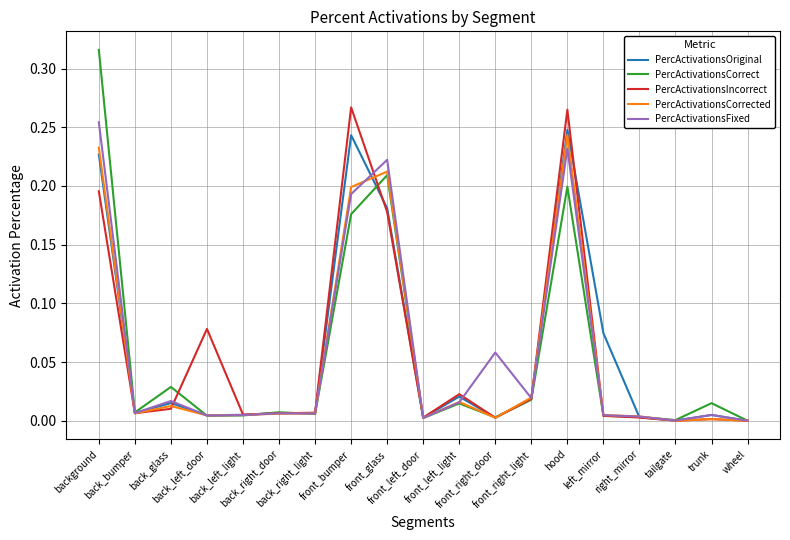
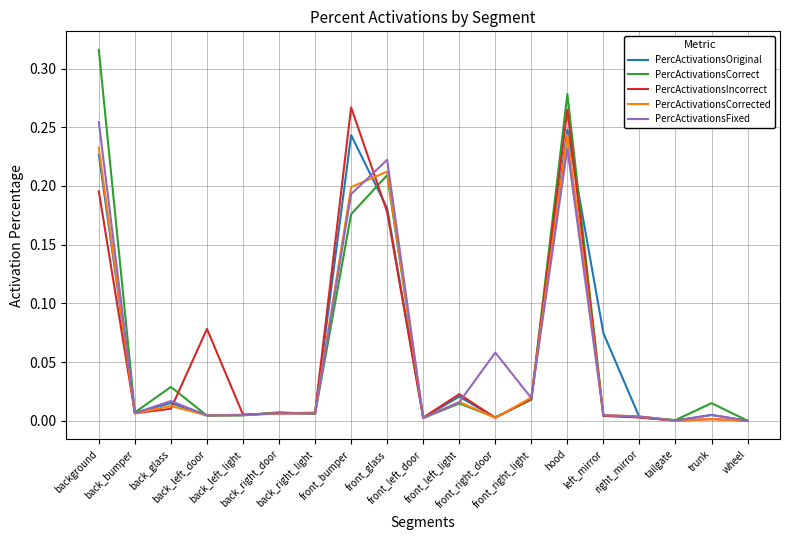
PercActivationsCorrect, hood: 0.199 -> 0.278
